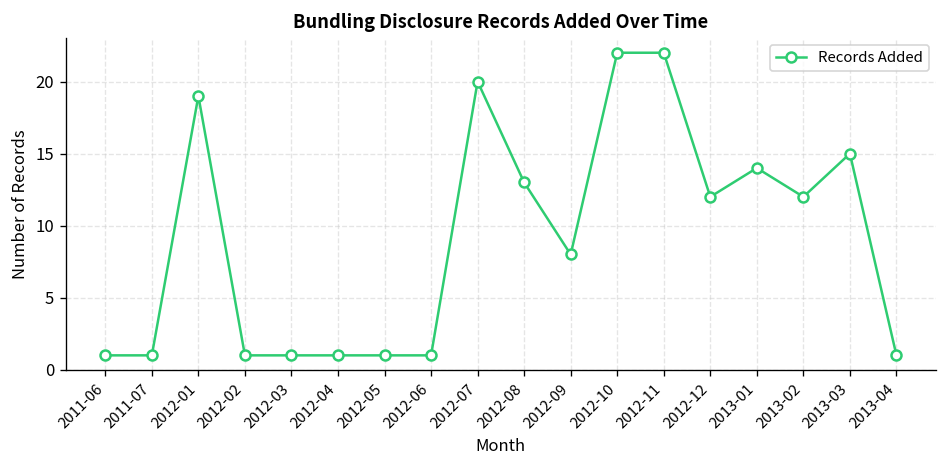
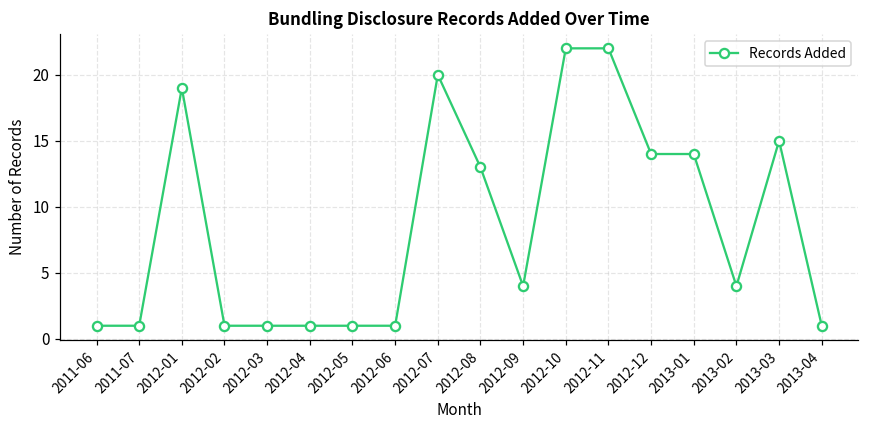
2012-09: 8 -> 4
2012-12: 12 -> 14
2013-02: 12 -> 4
